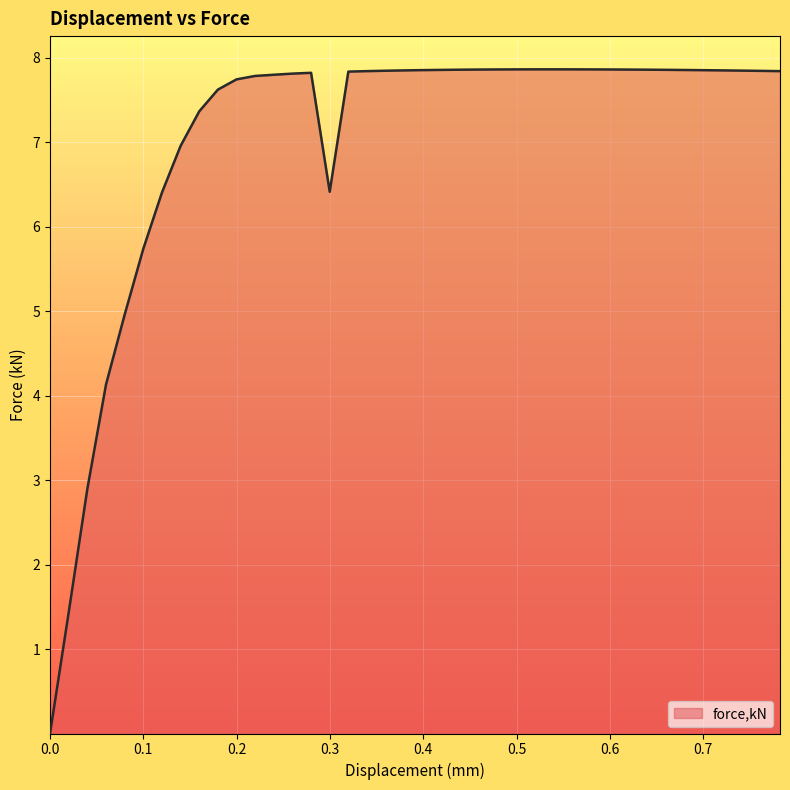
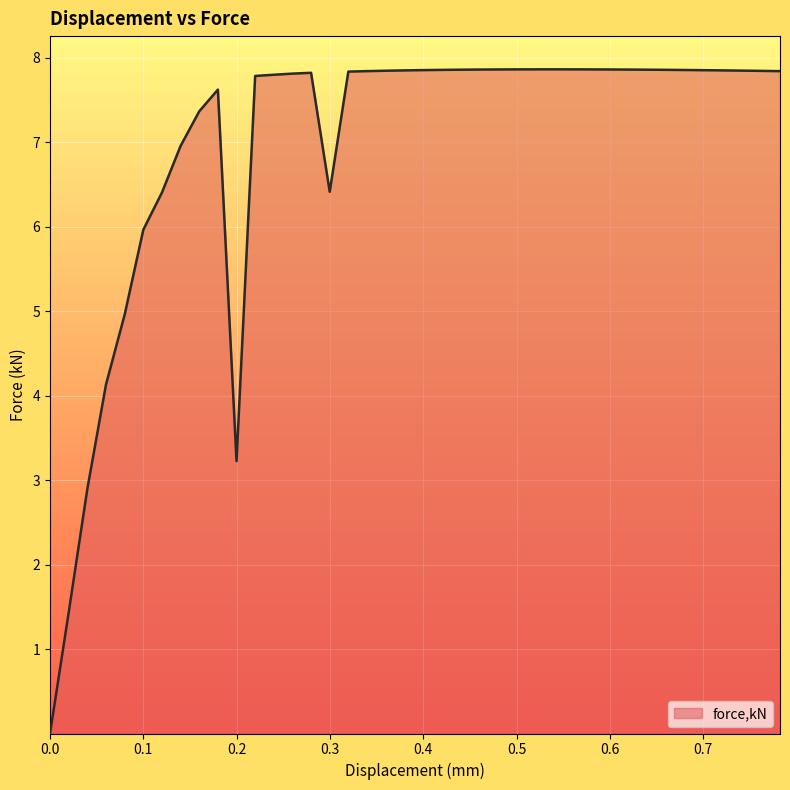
0.1: 5.7 -> 6.0
0.2: 7.7 -> 3.2
